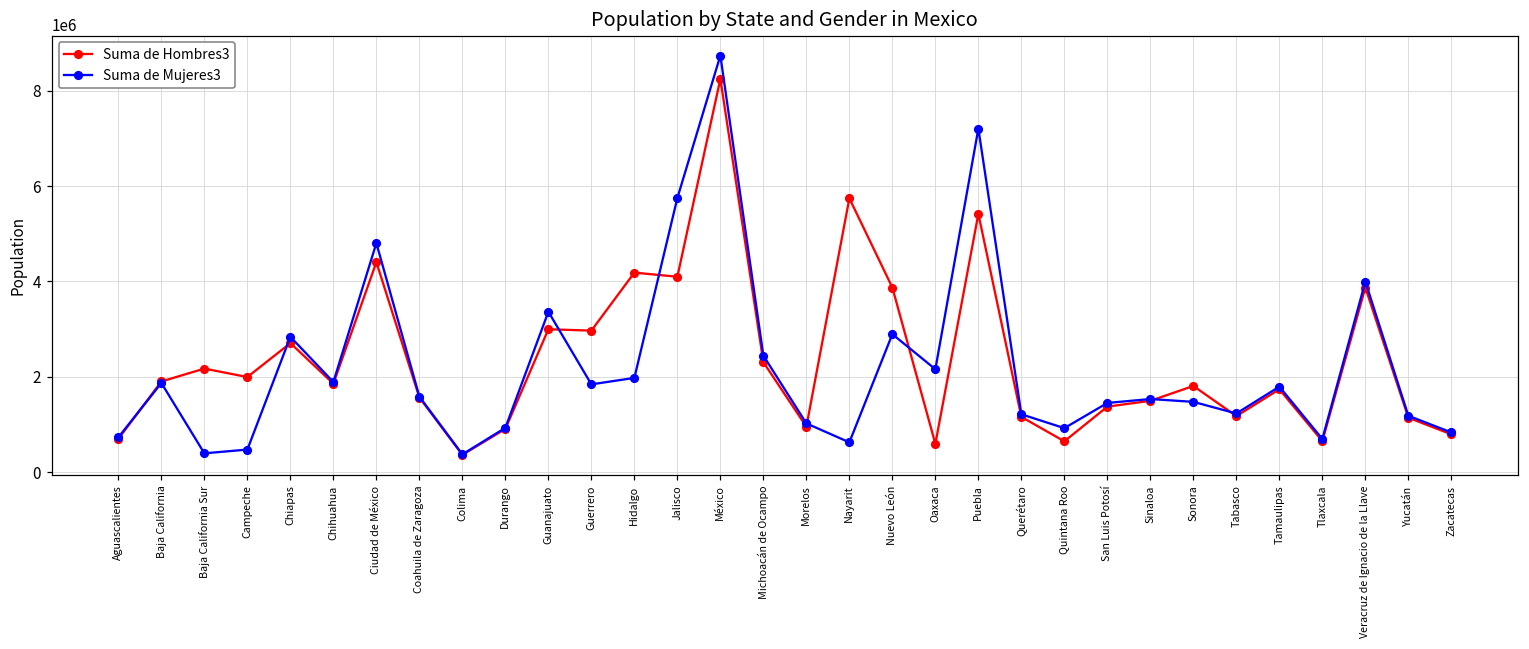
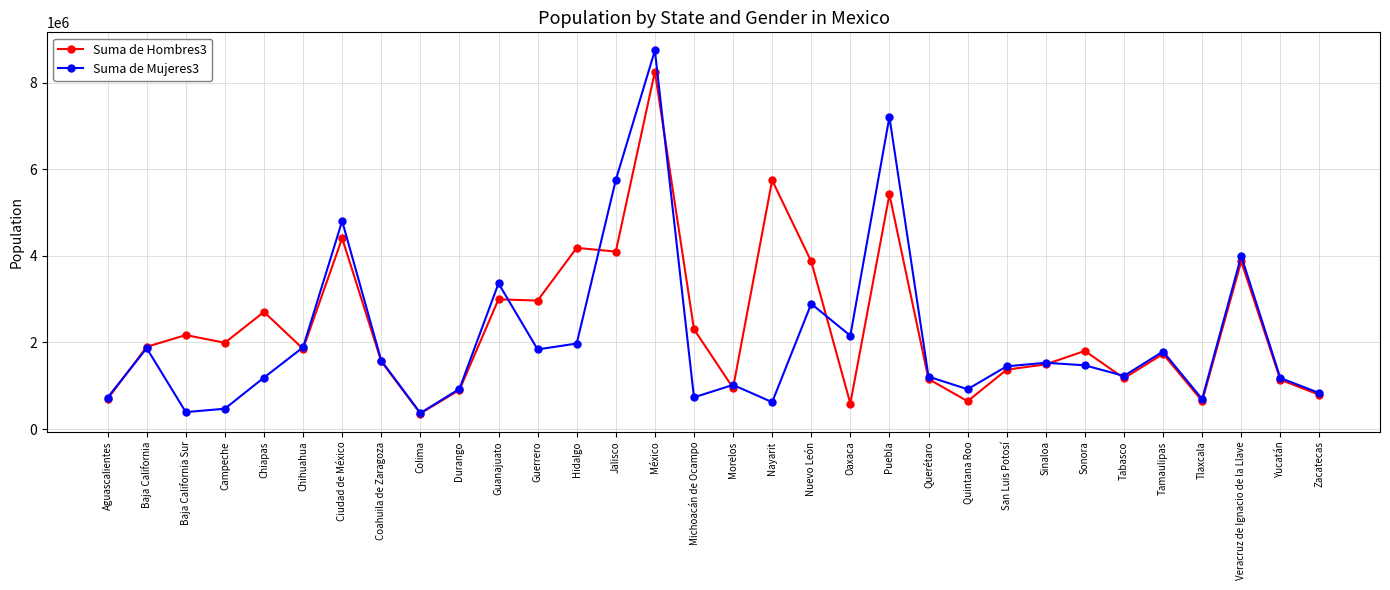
Suma de Mujeres3, Chiapas: 2800000 -> 1200000
Suma de Mujeres3, Michoacán de Ocampo: 2400000 -> 700000
